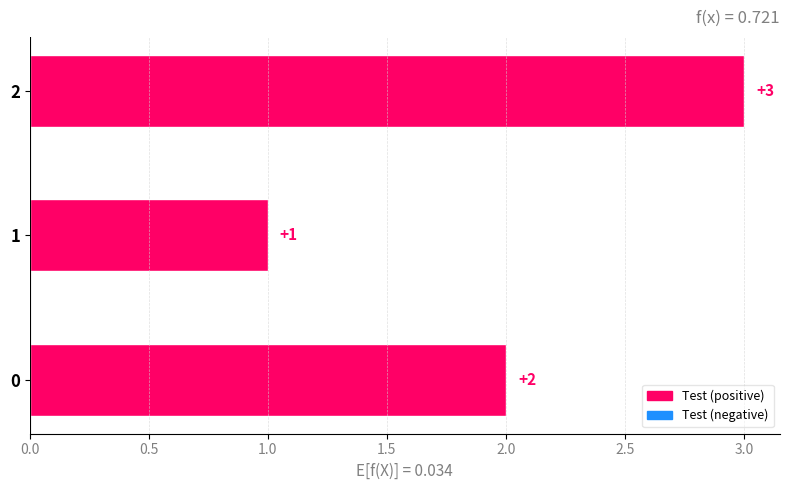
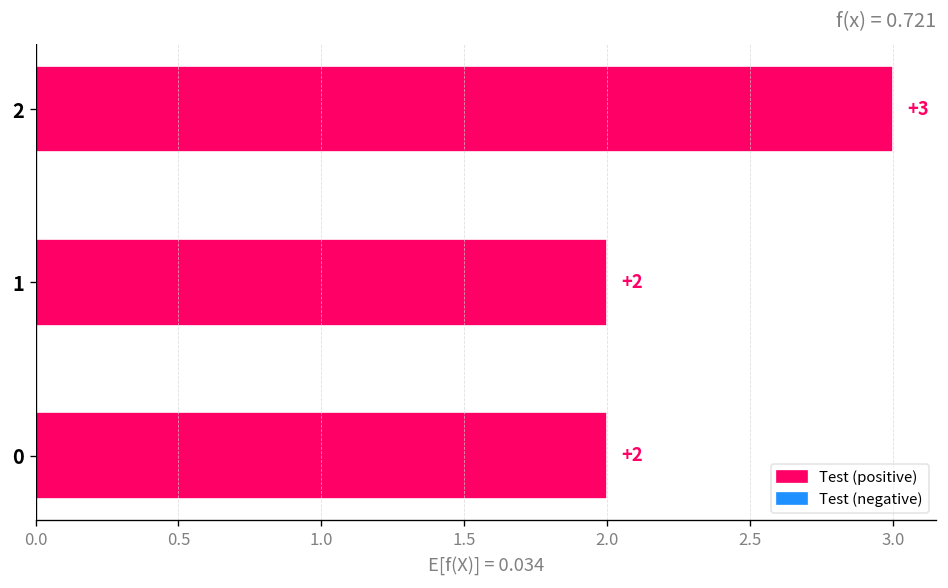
1: +1 -> +2
